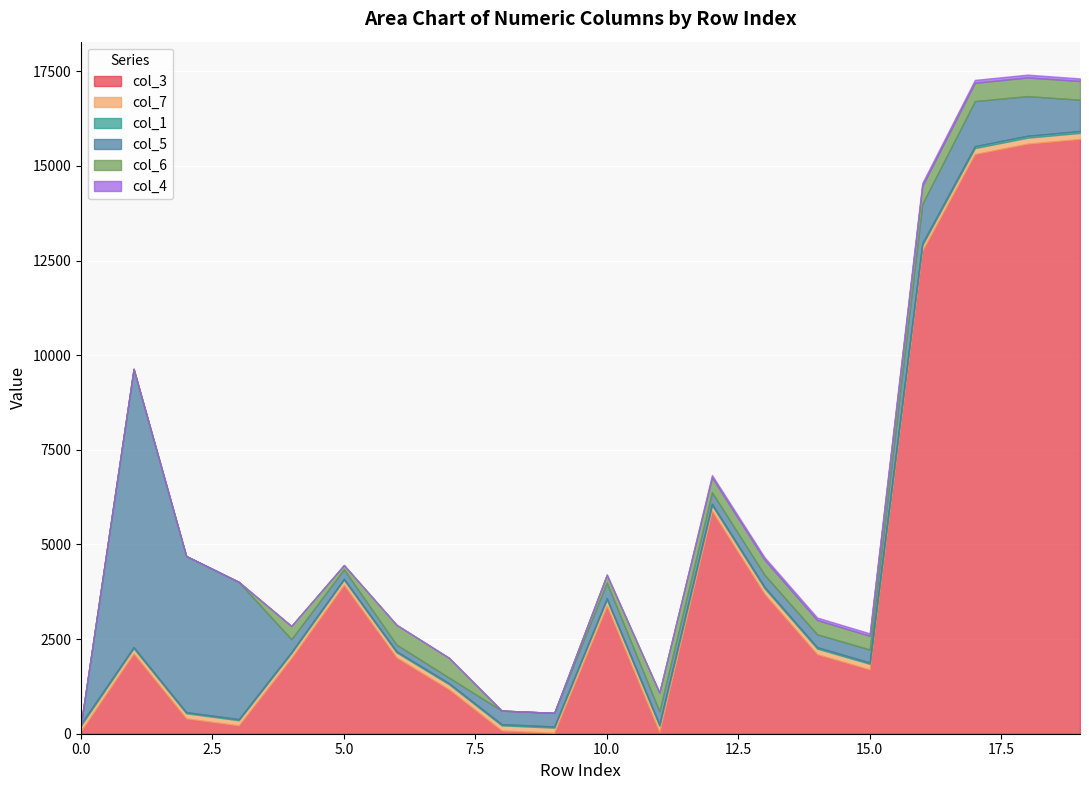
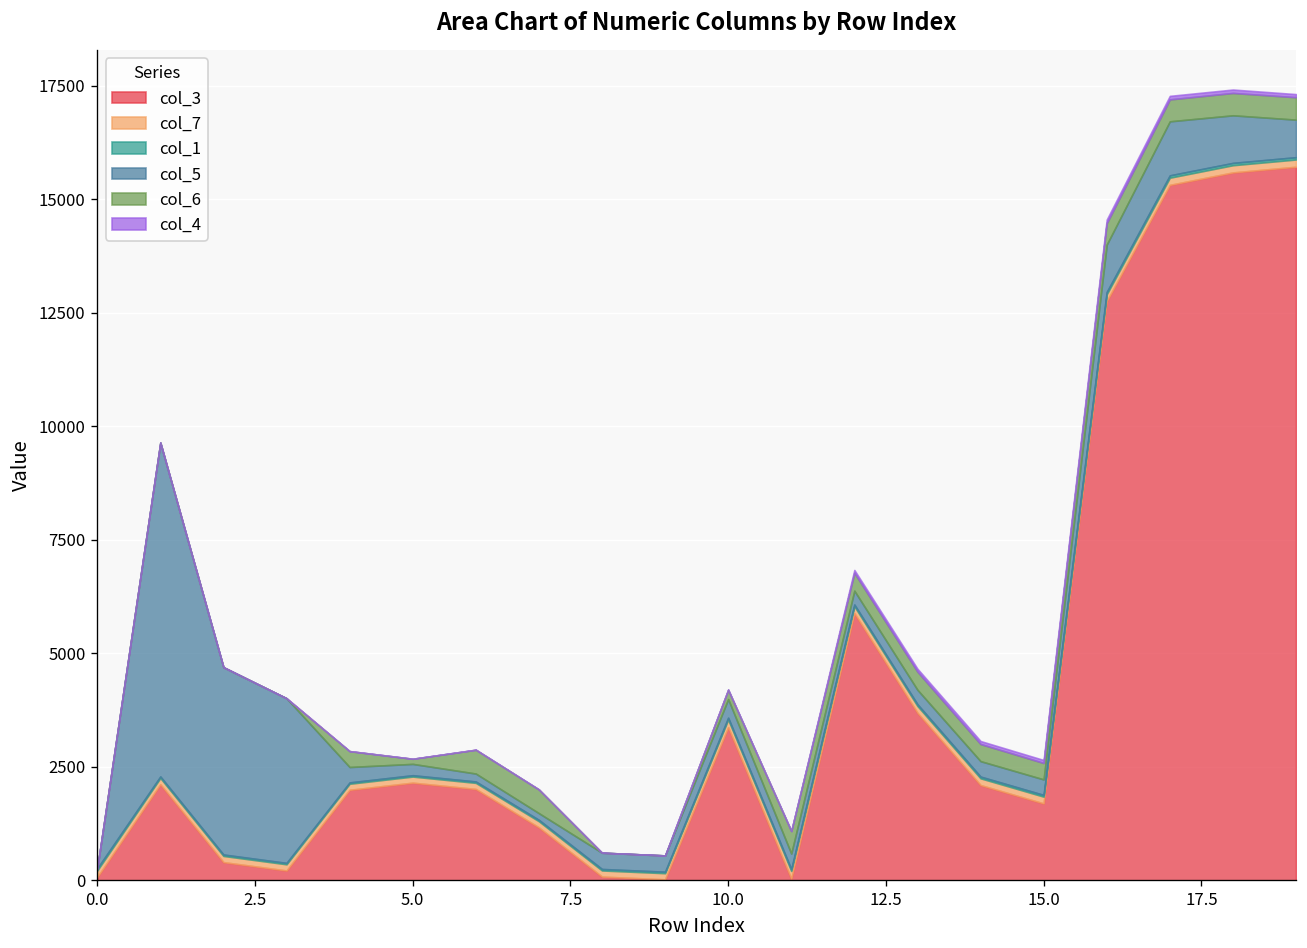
col_3, 5.0: 3900 -> 2200
